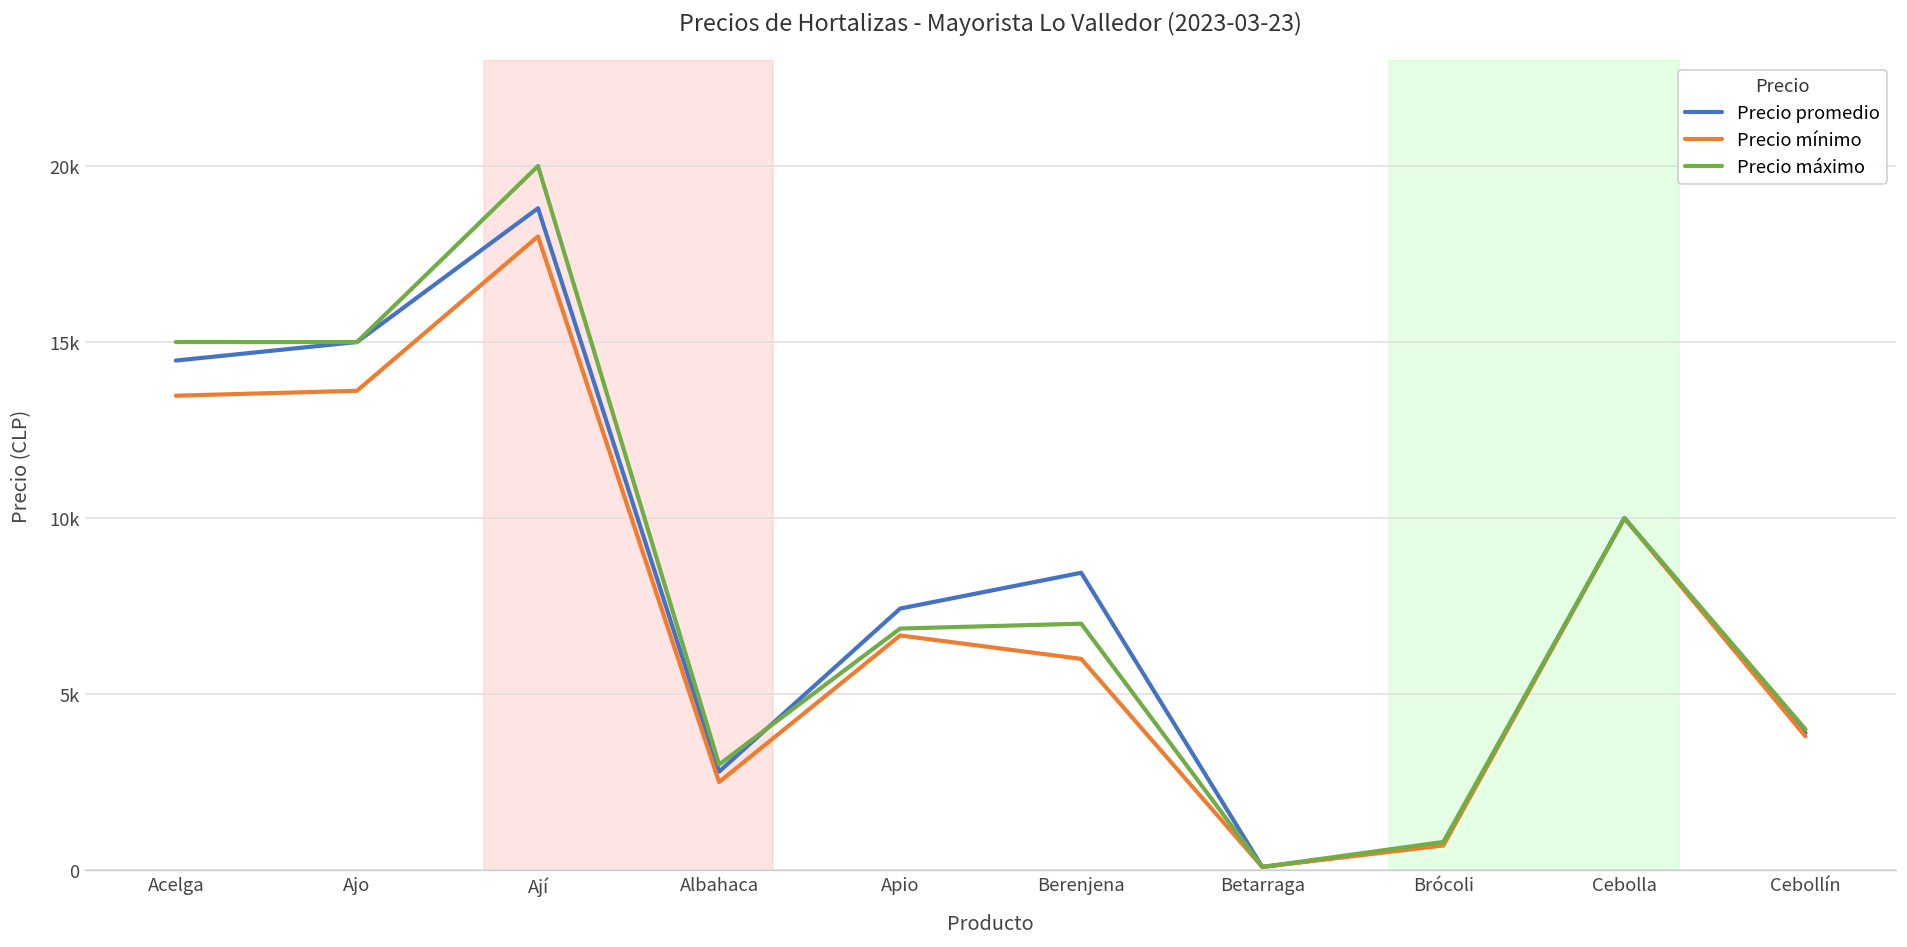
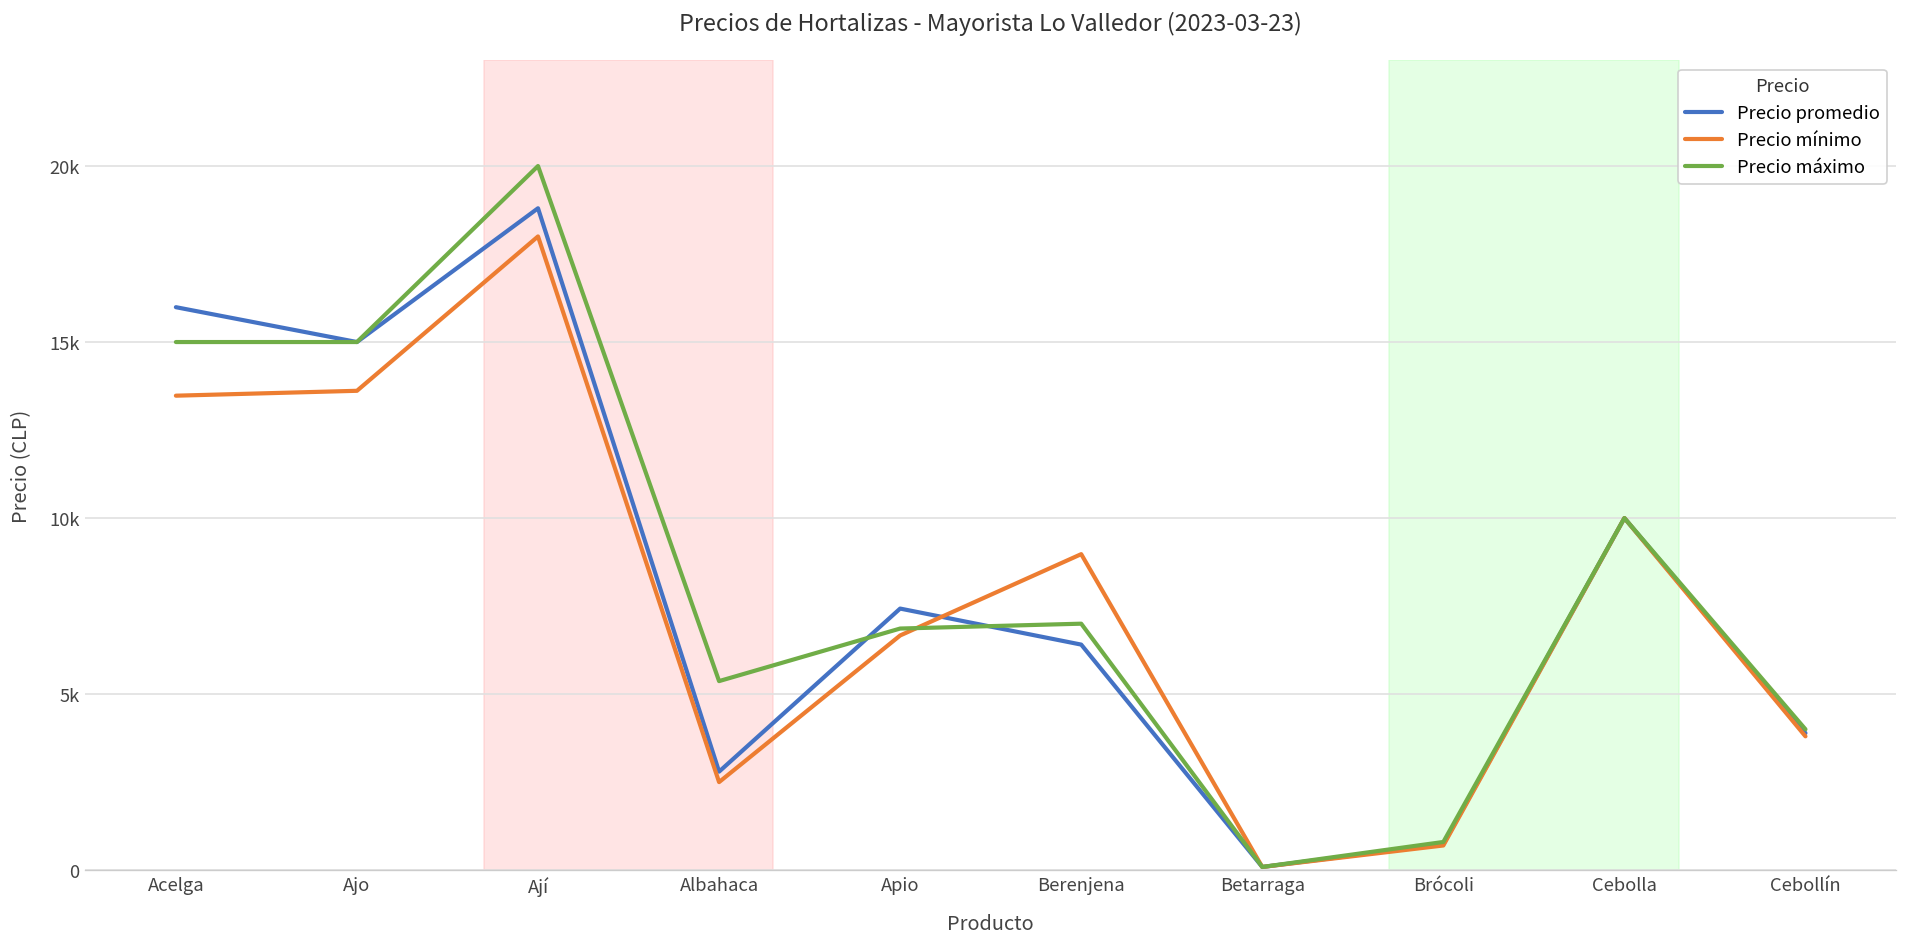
Precio promedio, Acelga: 14500 -> 16000
Precio máximo, Albahaca: 3000 -> 5400
Precio promedio, Berenjena: 8400 -> 6400
Precio mínimo, Berenjena: 6000 -> 9000
